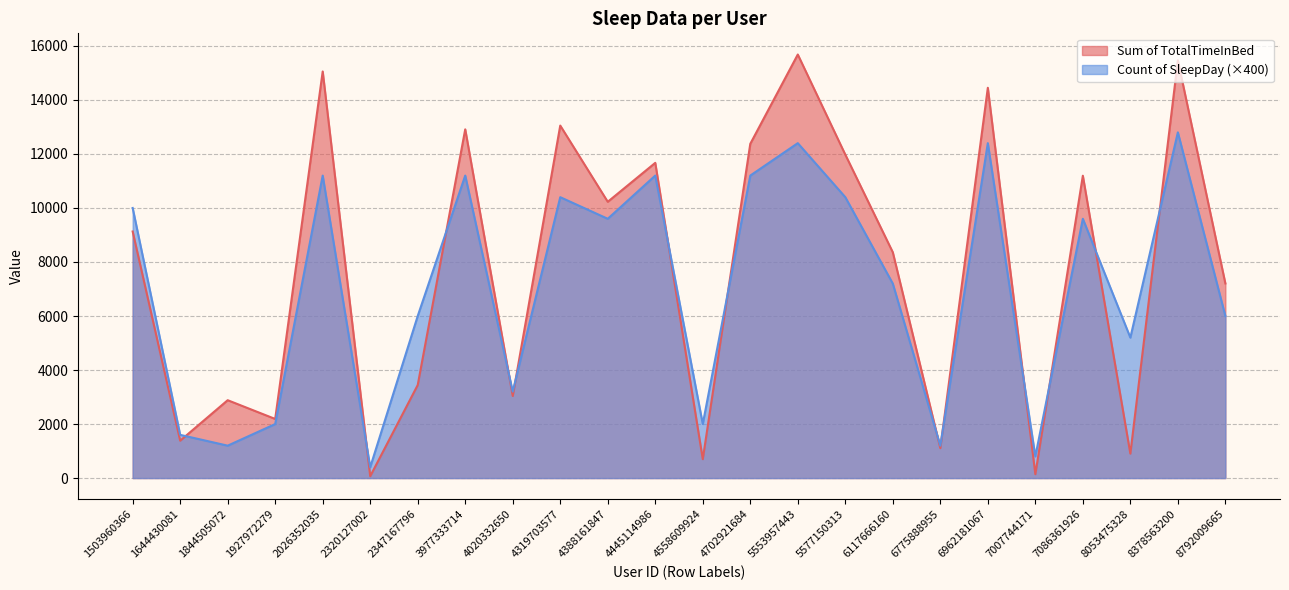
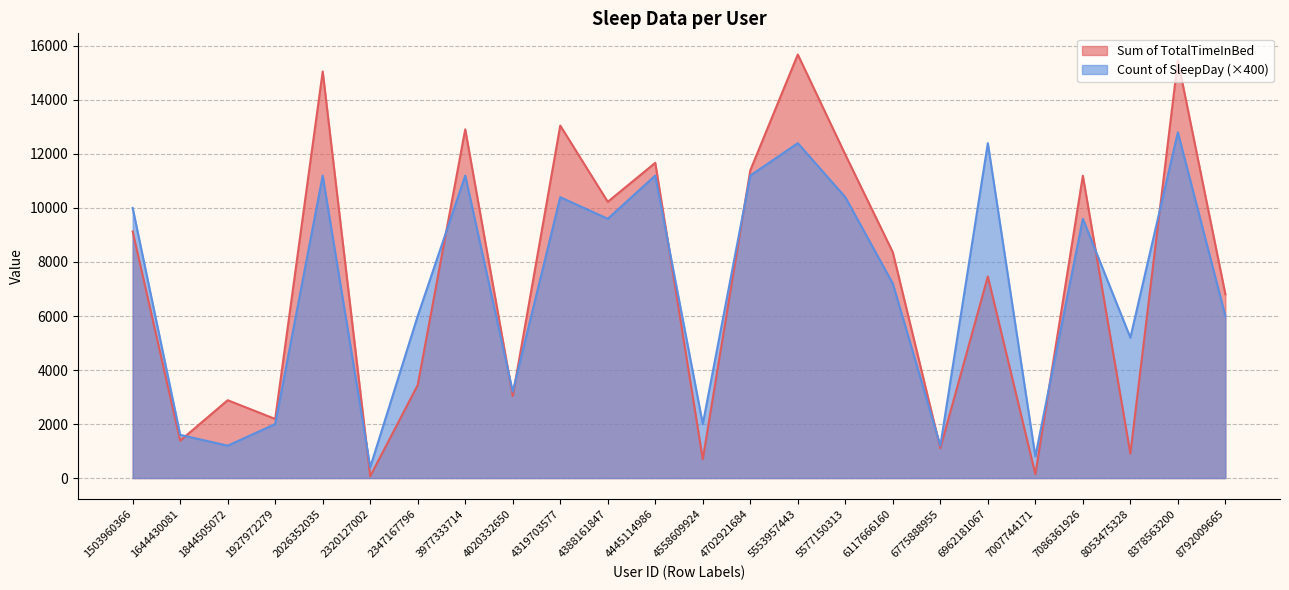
Sum of TotalTimeInBed, 4702921684: 12400 -> 11400
Sum of TotalTimeInBed, 6962181067: 14500 -> 7500
Sum of TotalTimeInBed, 8792009665: 7200 -> 6800
